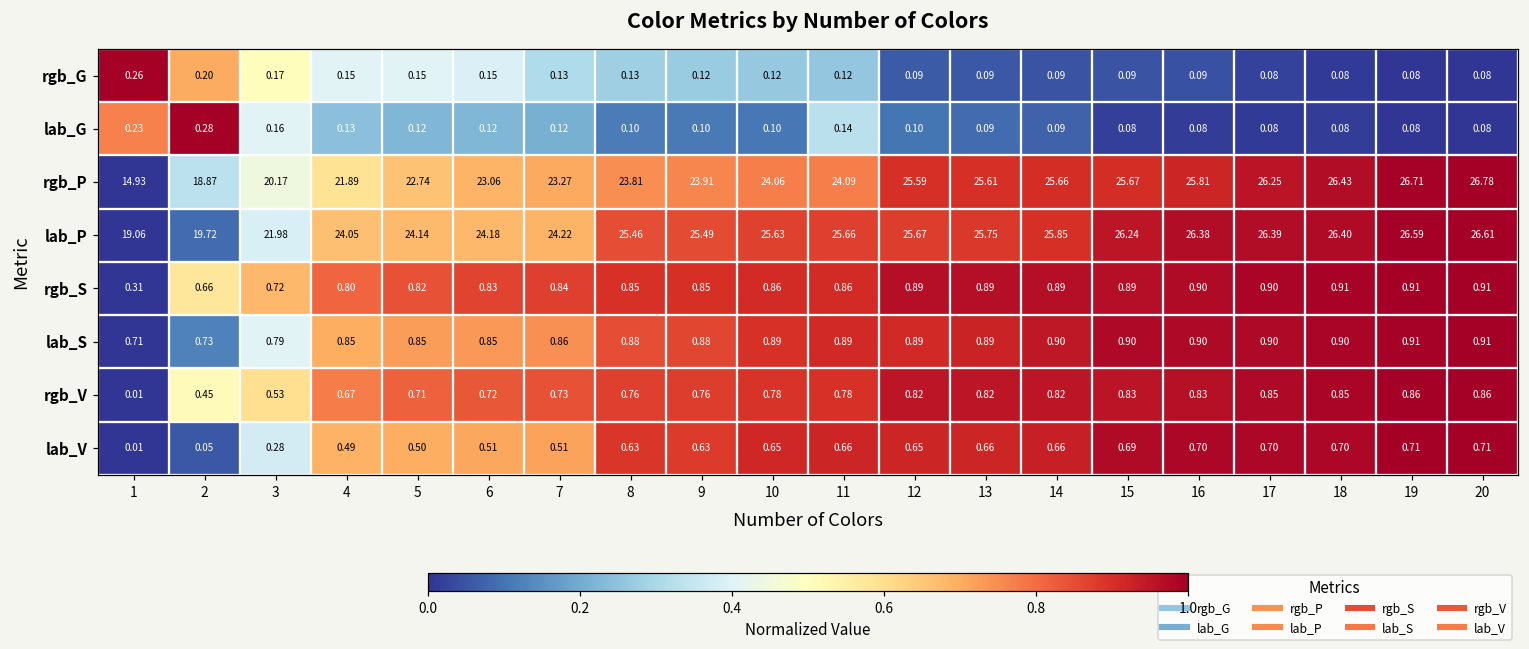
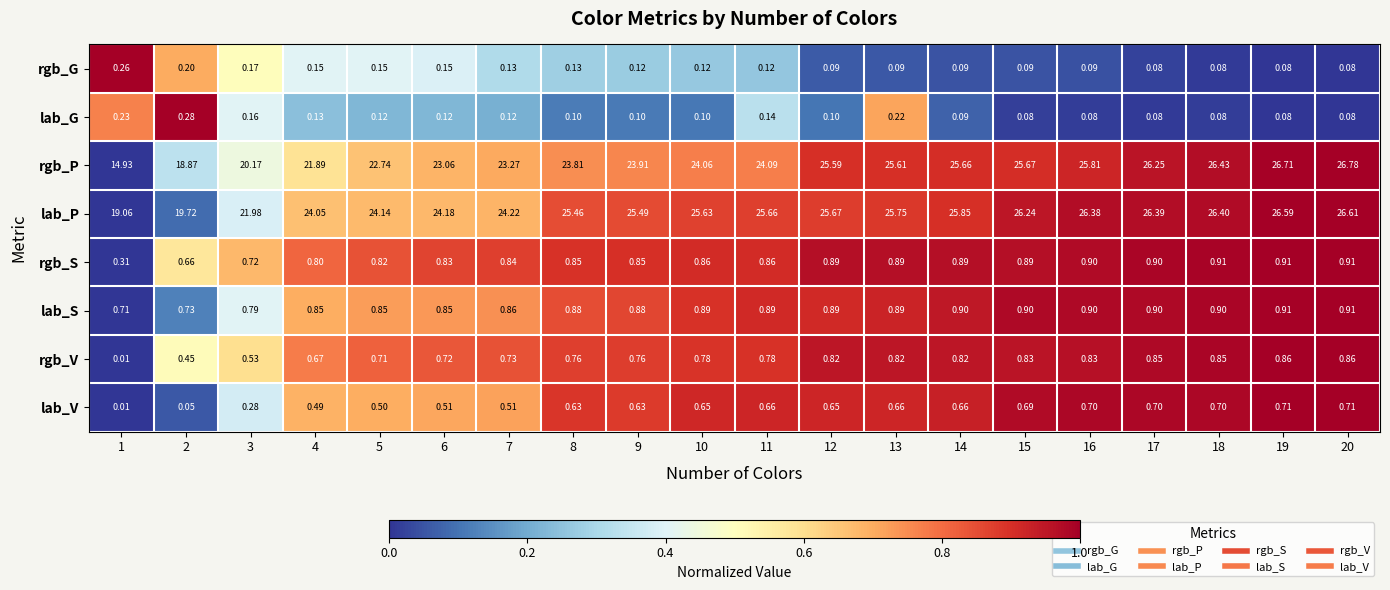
lab_G, 13: 0.09 -> 0.22
